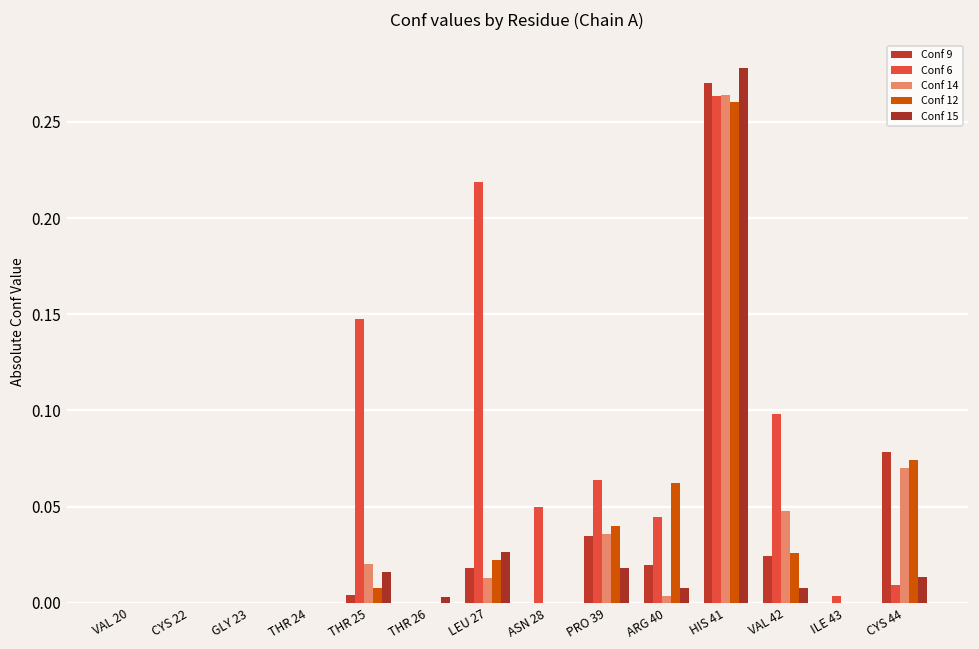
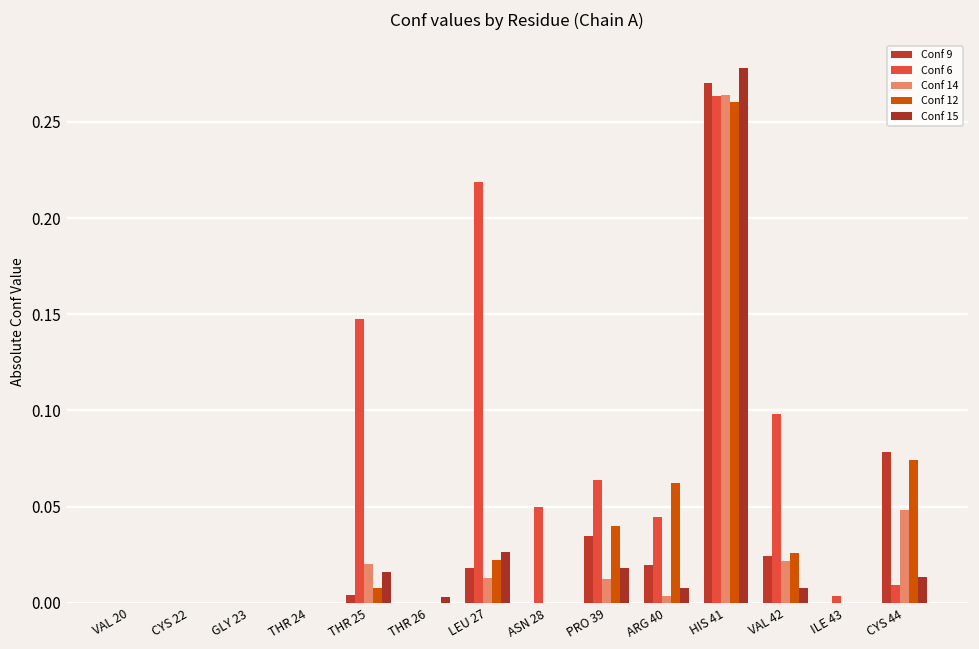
Conf 14, PRO 39: 0.036 -> 0.012
Conf 14, VAL 42: 0.048 -> 0.022
Conf 14, CYS 44: 0.070 -> 0.048
